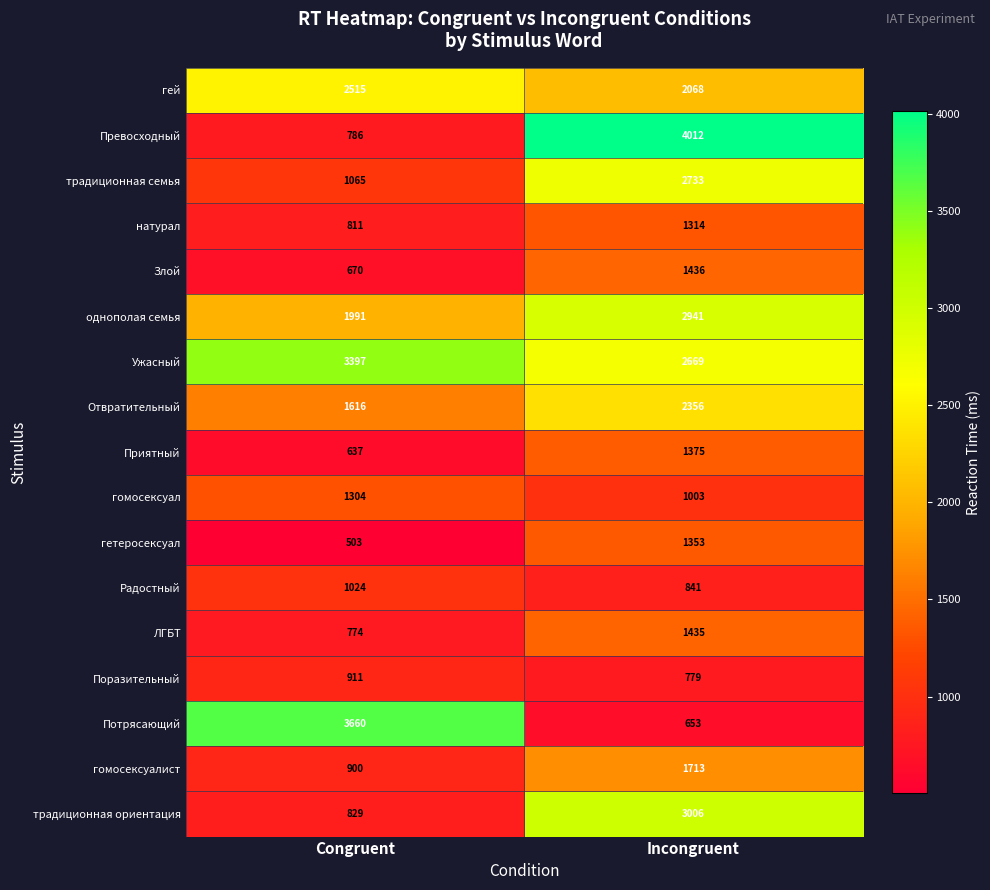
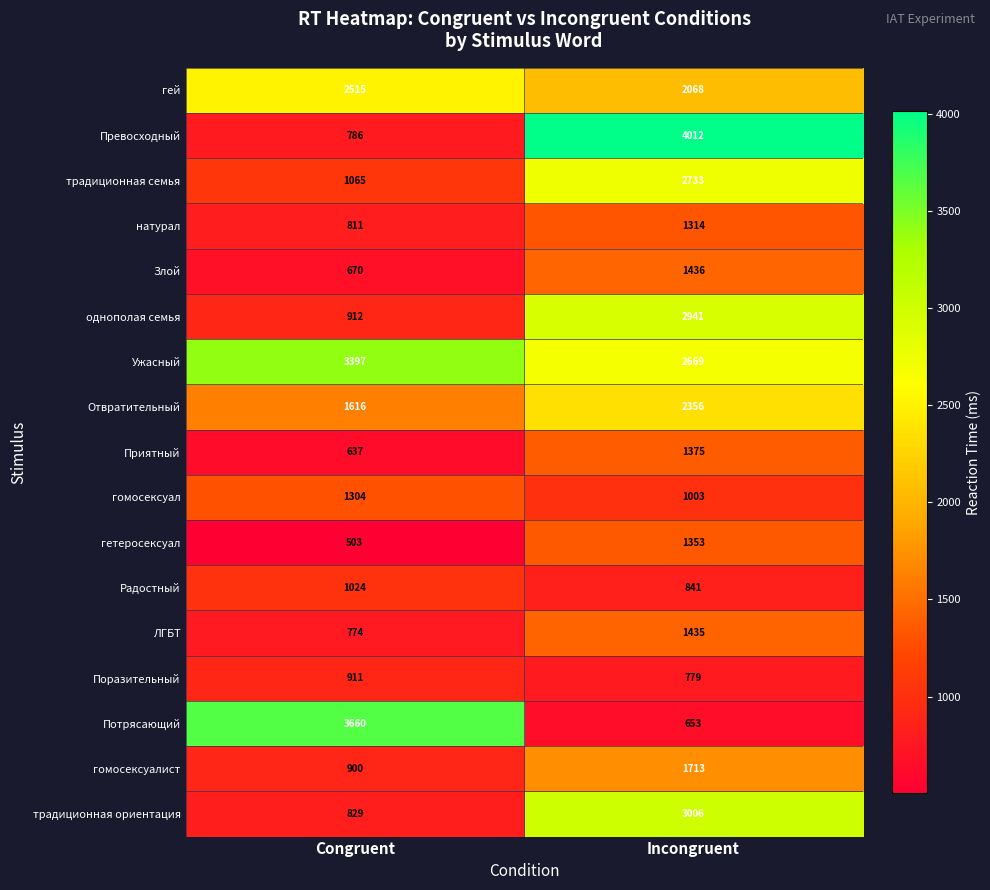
однополая семья, Congruent: 1991 -> 912
